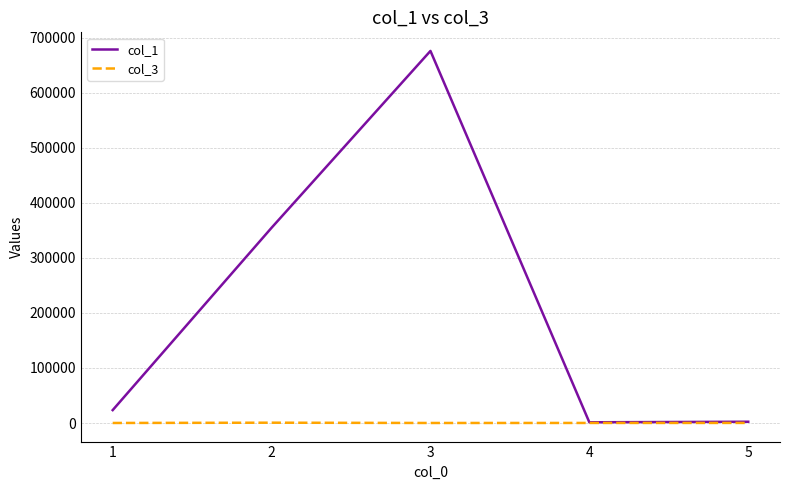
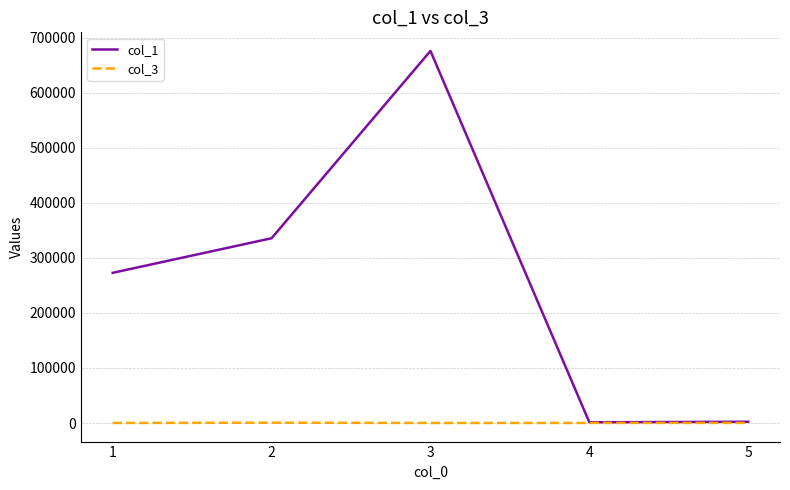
col_1, 1: 20000 -> 270000
col_1, 2: 350000 -> 340000
